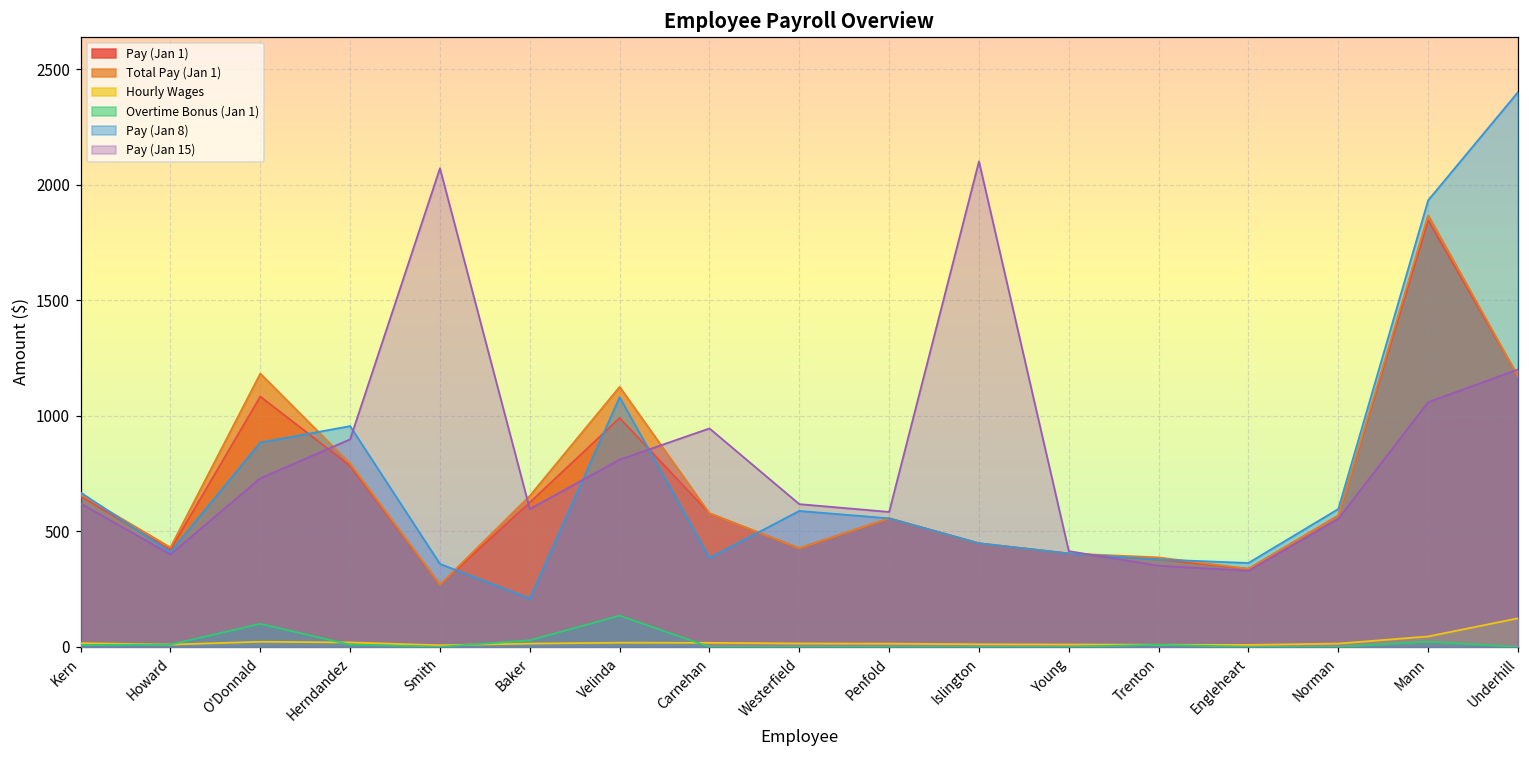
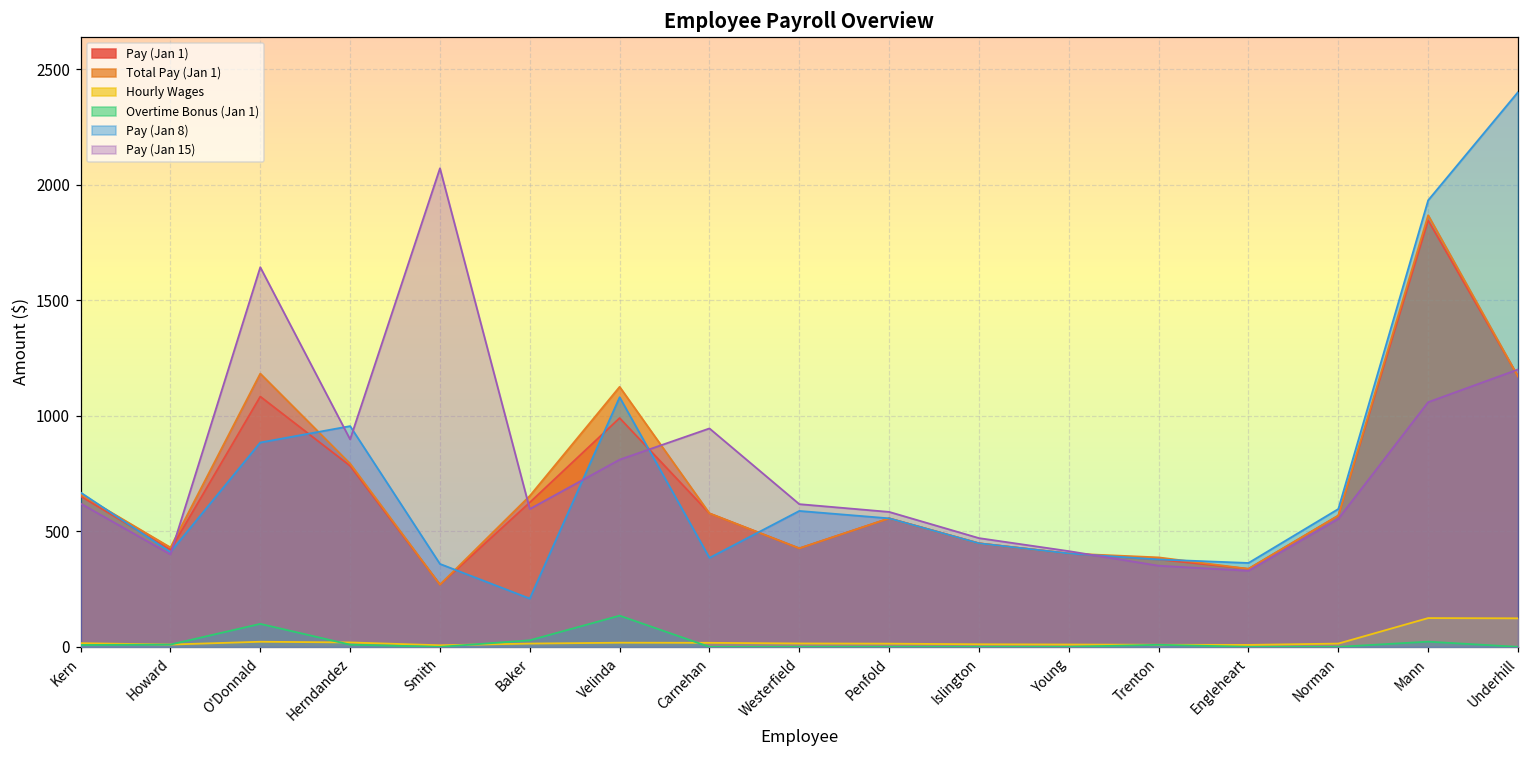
Pay (Jan 15), O'Donnald: 730 -> 1640
Pay (Jan 15), Islington: 2100 -> 470
Hourly Wages, Mann: 50 -> 120
